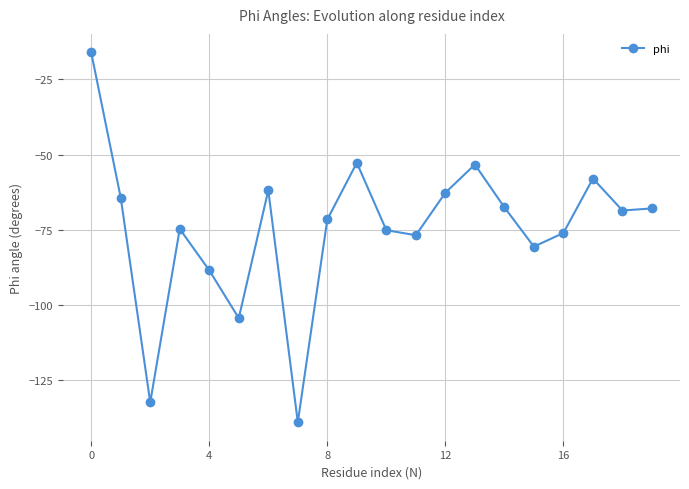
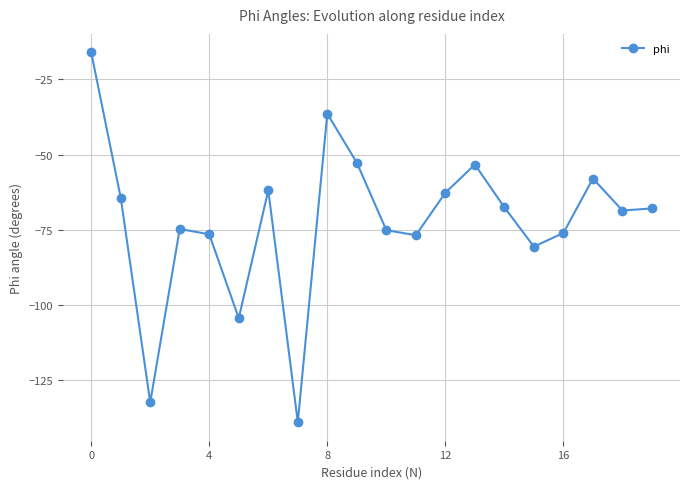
4: -88 -> -77
8: -72 -> -36
